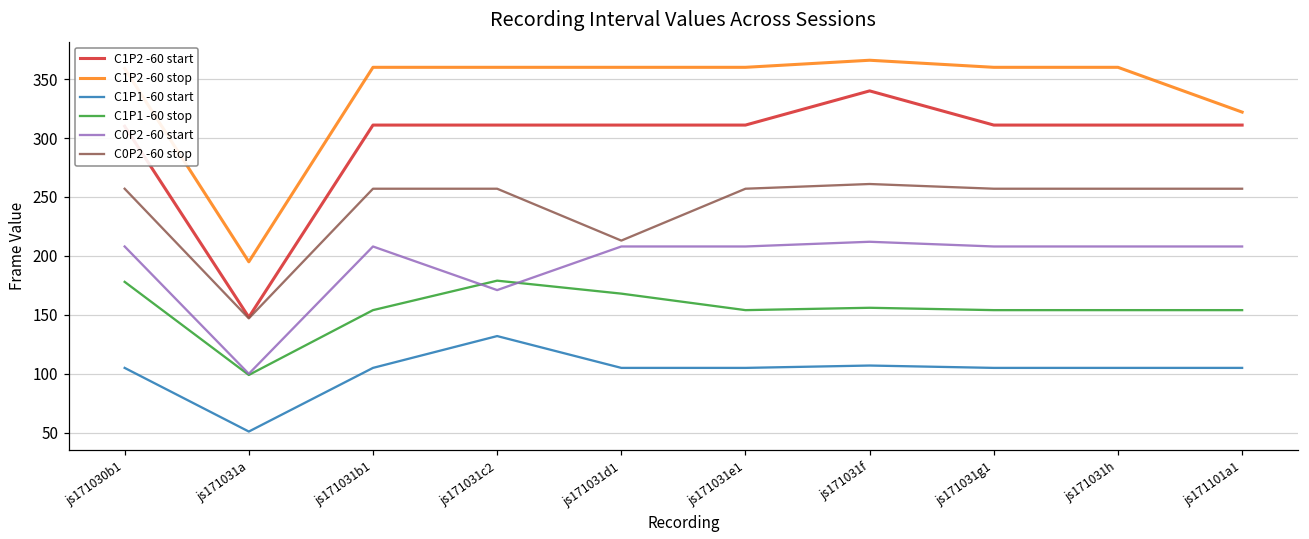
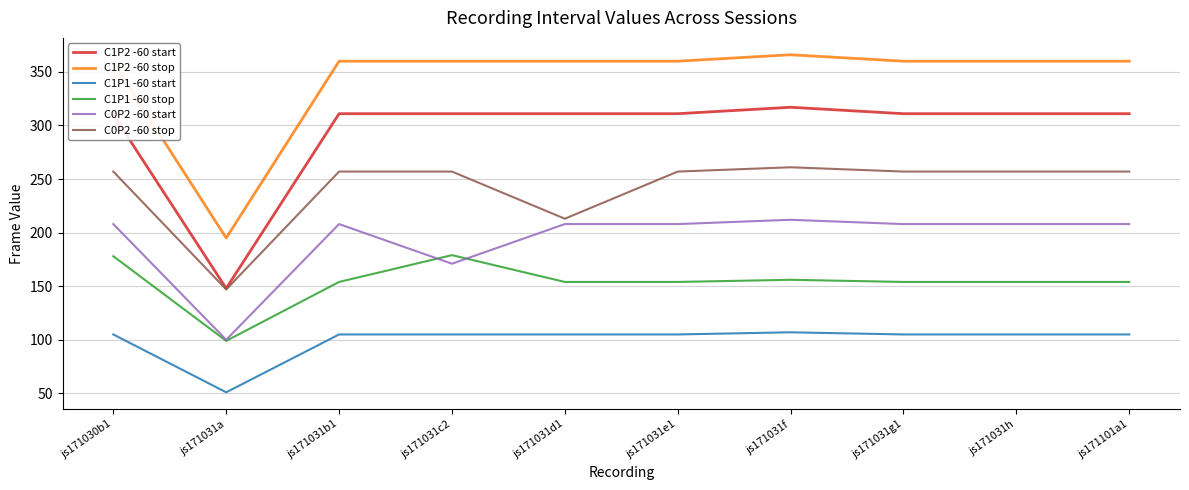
C1P1 -60 start, js171031c2: 132 -> 105
C1P1 -60 stop, js171031d1: 168 -> 154
C1P2 -60 start, js171031f: 340 -> 317
C1P2 -60 stop, js171101a1: 322 -> 360
